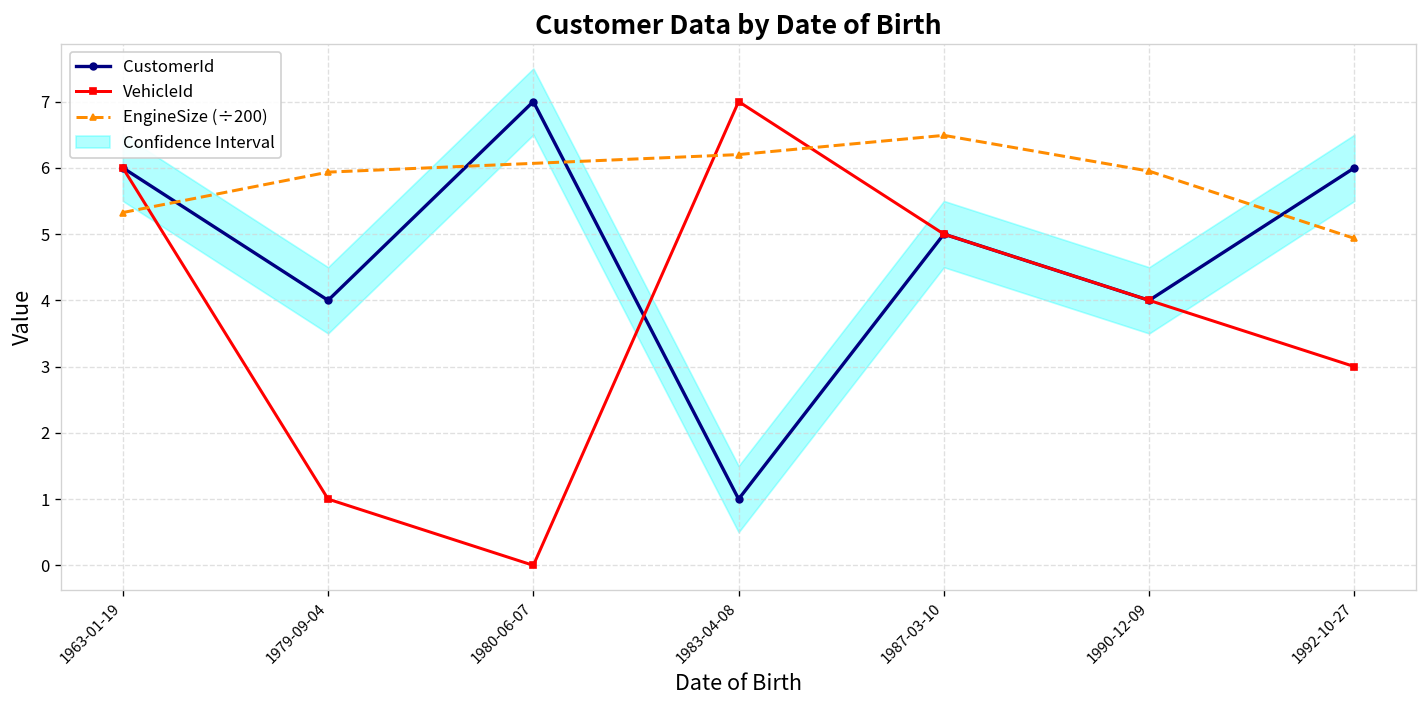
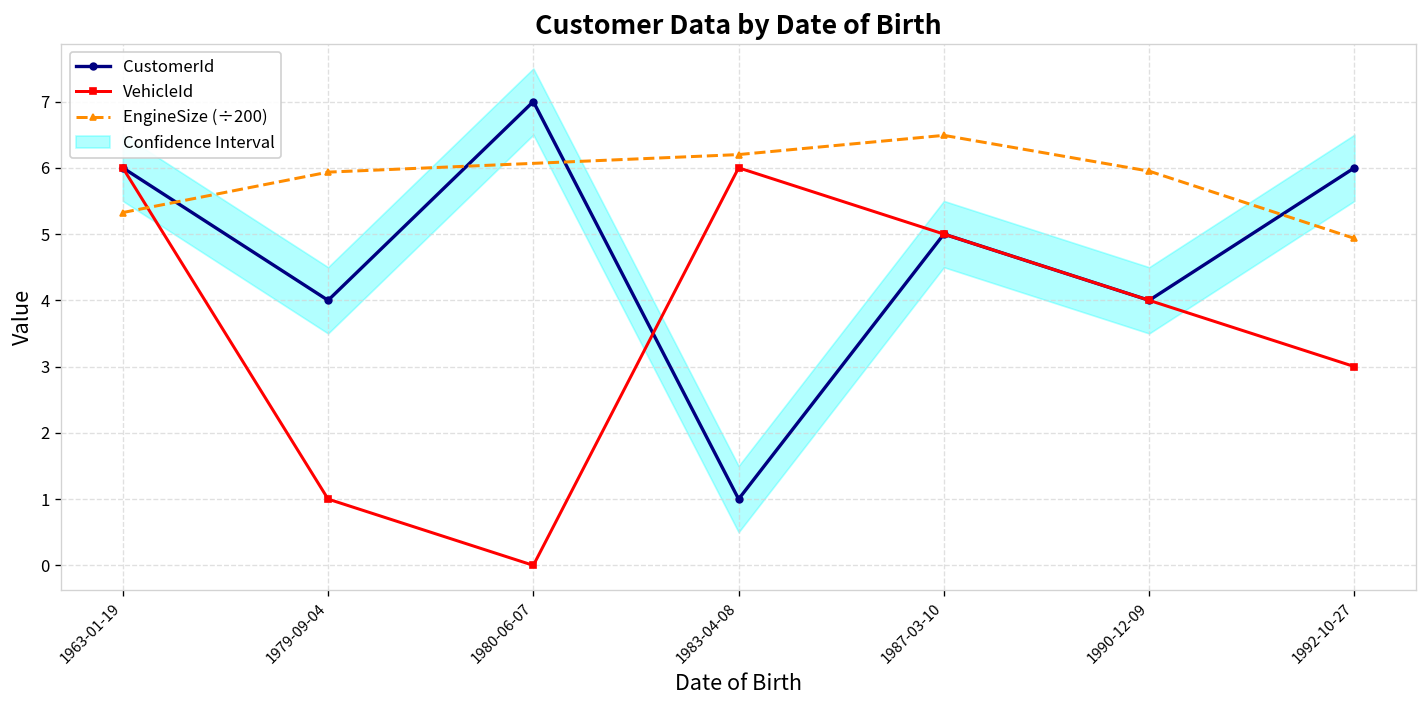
VehicleId, 1983-04-08: 7 -> 6
